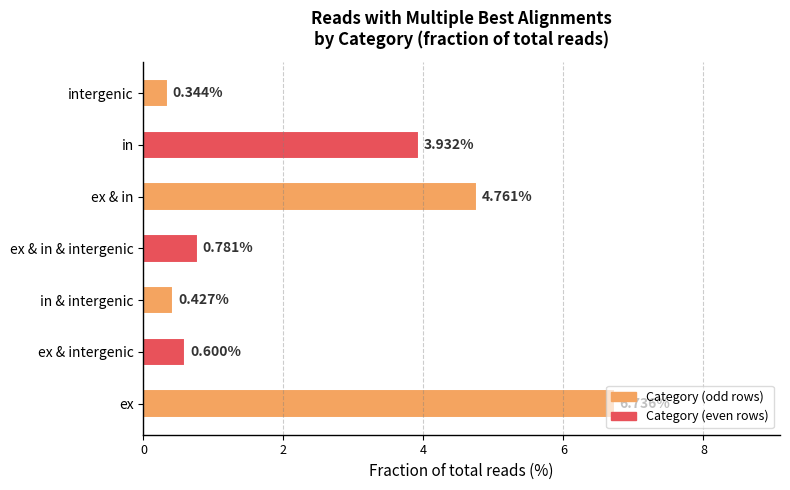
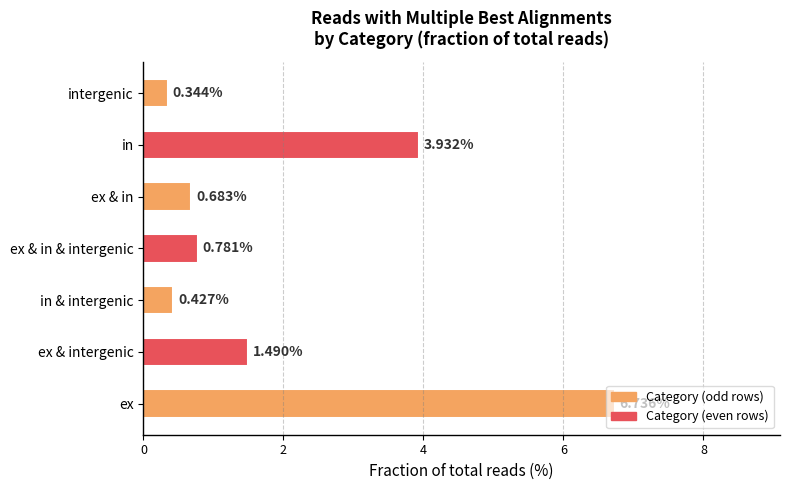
ex & in: 4.761% -> 0.683%
ex & intergenic: 0.600% -> 1.490%
